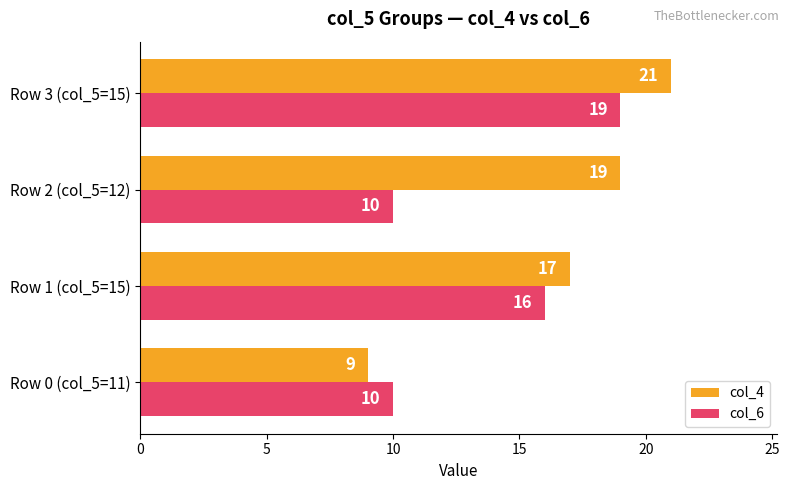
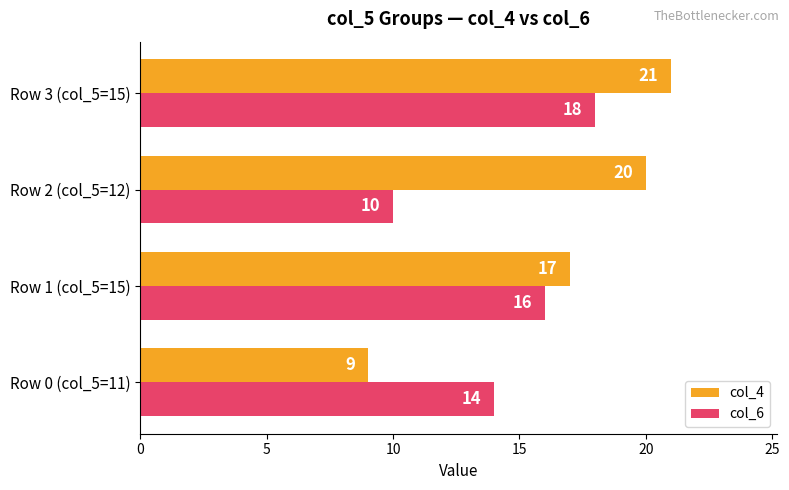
col_6, Row 3 (col_5=15): 19 -> 18
col_4, Row 2 (col_5=12): 19 -> 20
col_6, Row 0 (col_5=11): 10 -> 14
